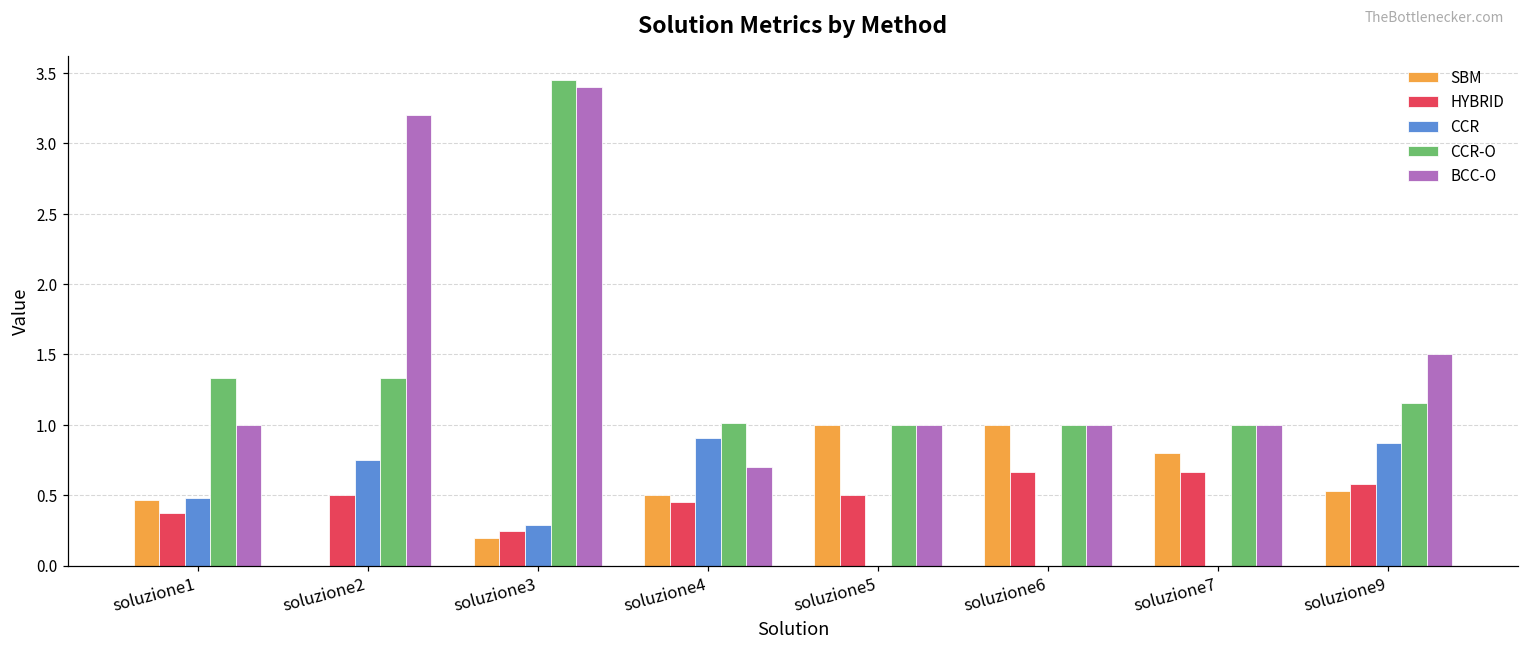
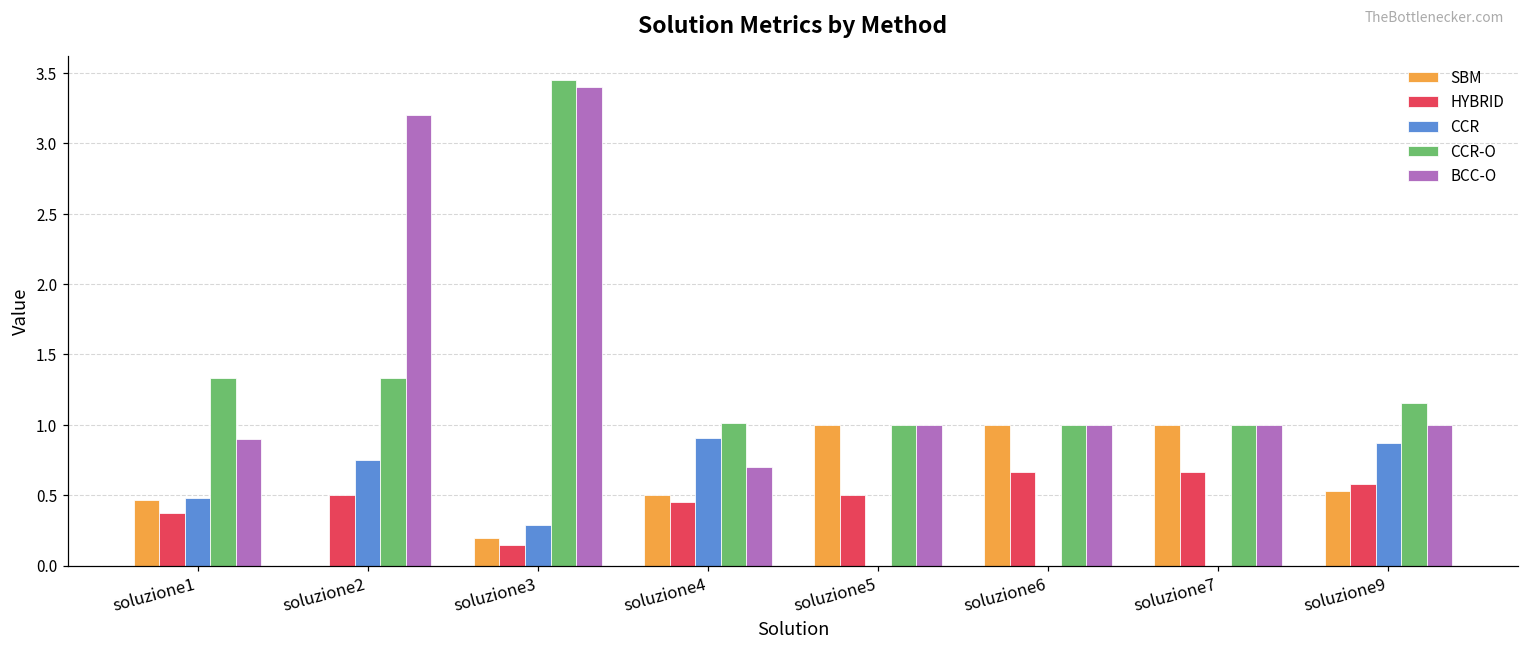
BCC-O, soluzione1: 1.0 -> 0.9
HYBRID, soluzione3: 0.25 -> 0.14
SBM, soluzione7: 0.8 -> 1.0
BCC-O, soluzione9: 1.5 -> 1.0
